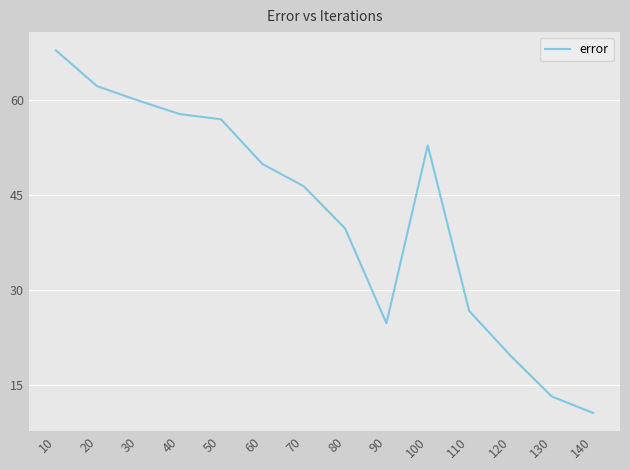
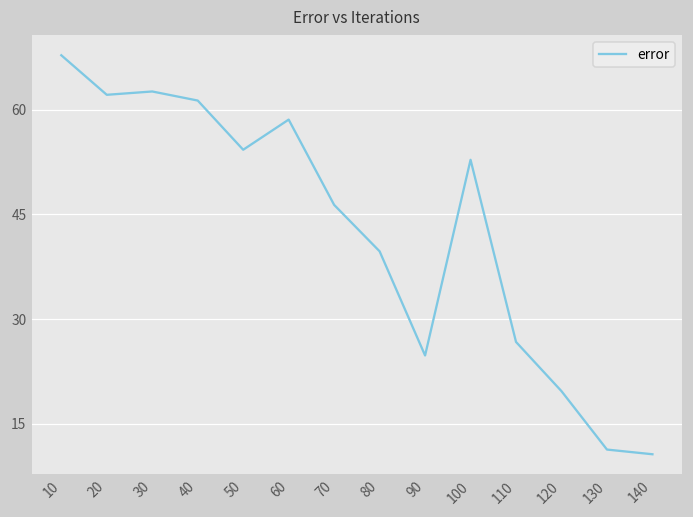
30: 60 -> 63
40: 58 -> 61
50: 57 -> 54
60: 50 -> 59
130: 13 -> 11
